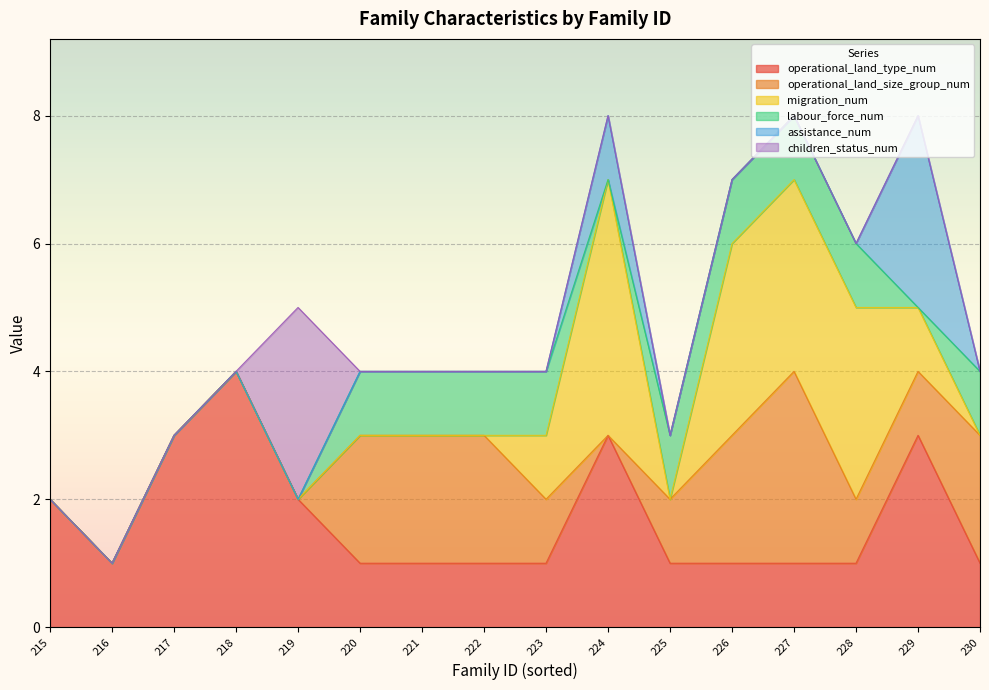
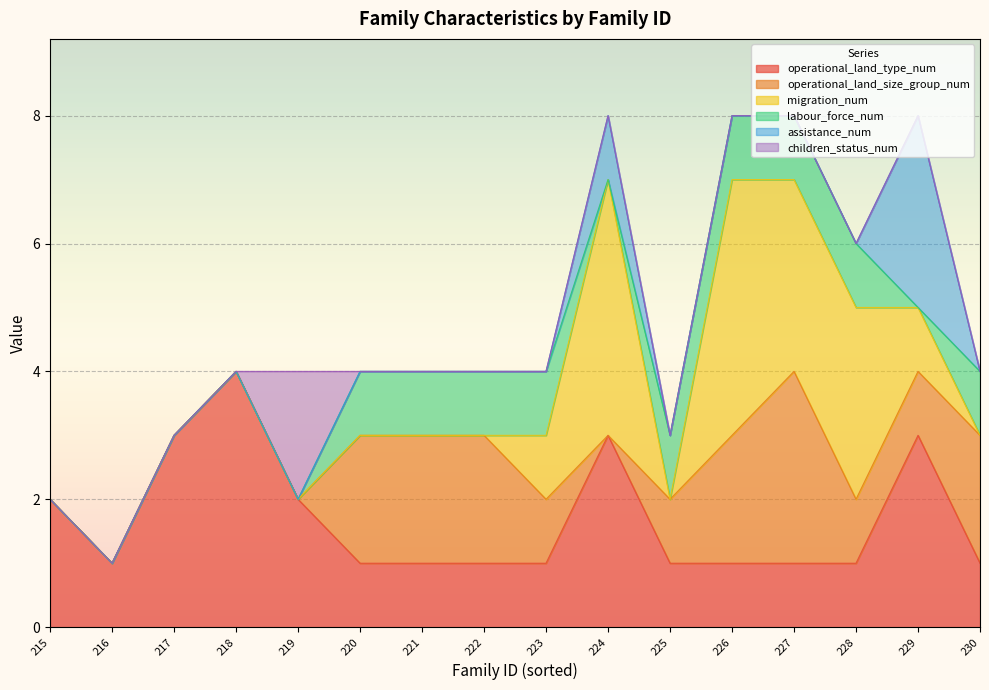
children_status_num, 219: 3 -> 2
migration_num, 226: 3 -> 4
